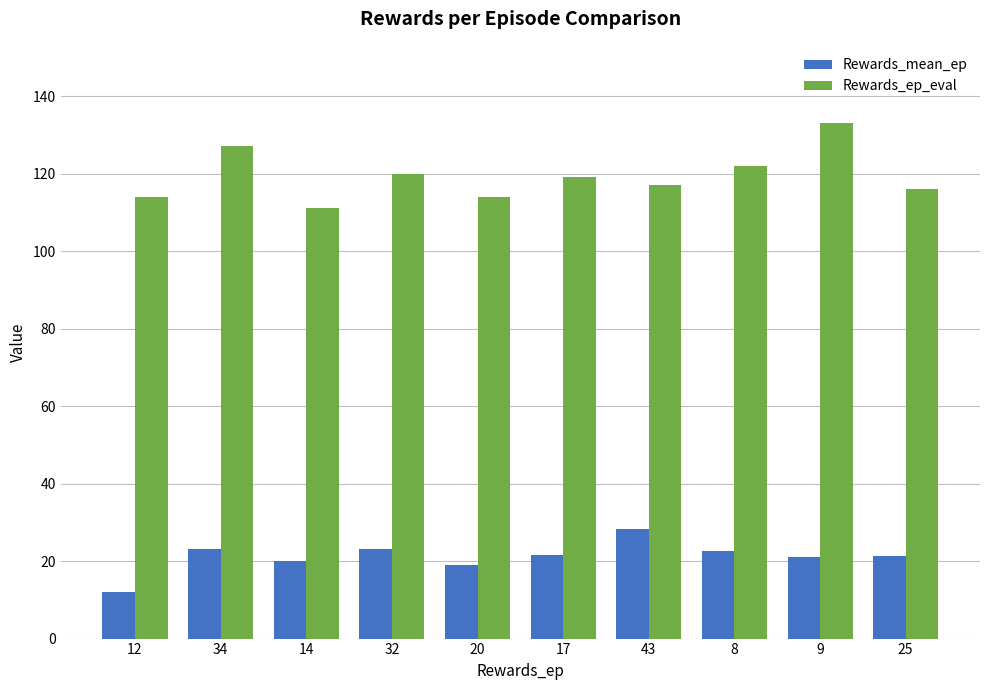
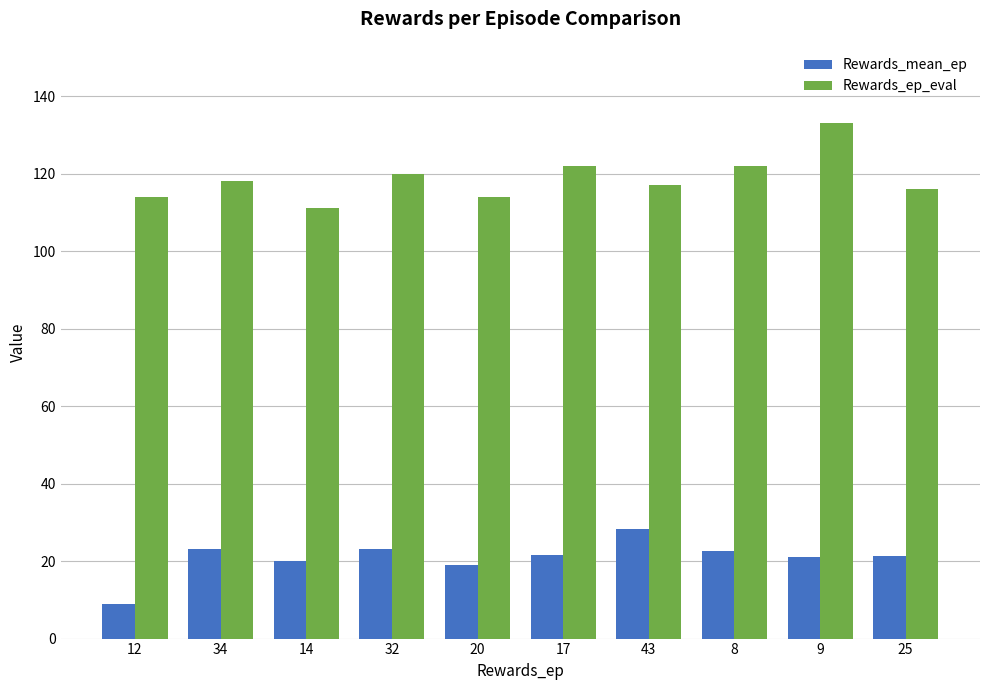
Rewards_mean_ep, 12: 12 -> 9
Rewards_ep_eval, 34: 127 -> 118
Rewards_ep_eval, 17: 119 -> 122
